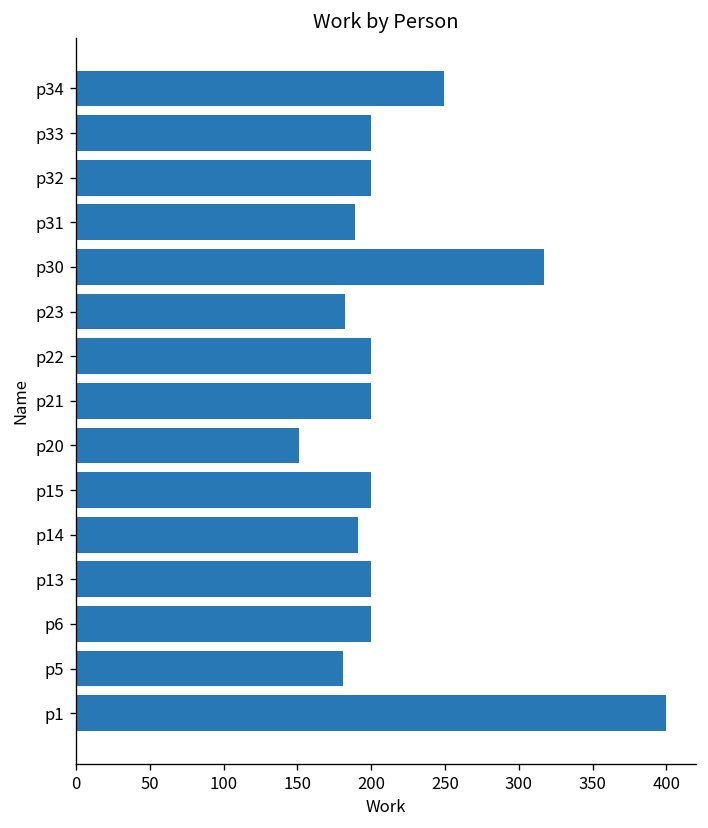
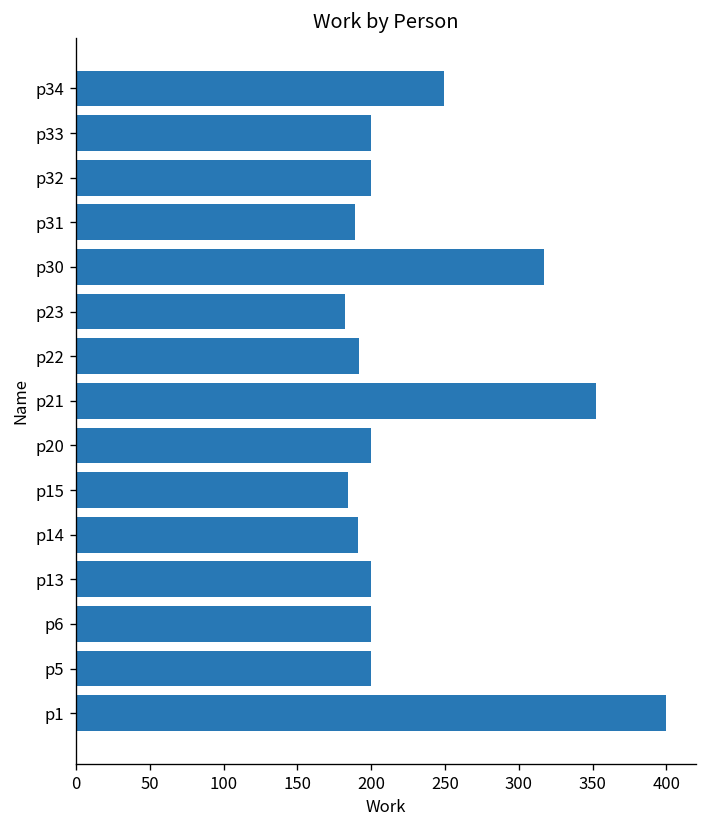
p22: 200 -> 192
p21: 200 -> 352
p20: 151 -> 200
p15: 200 -> 184
p5: 181 -> 200
